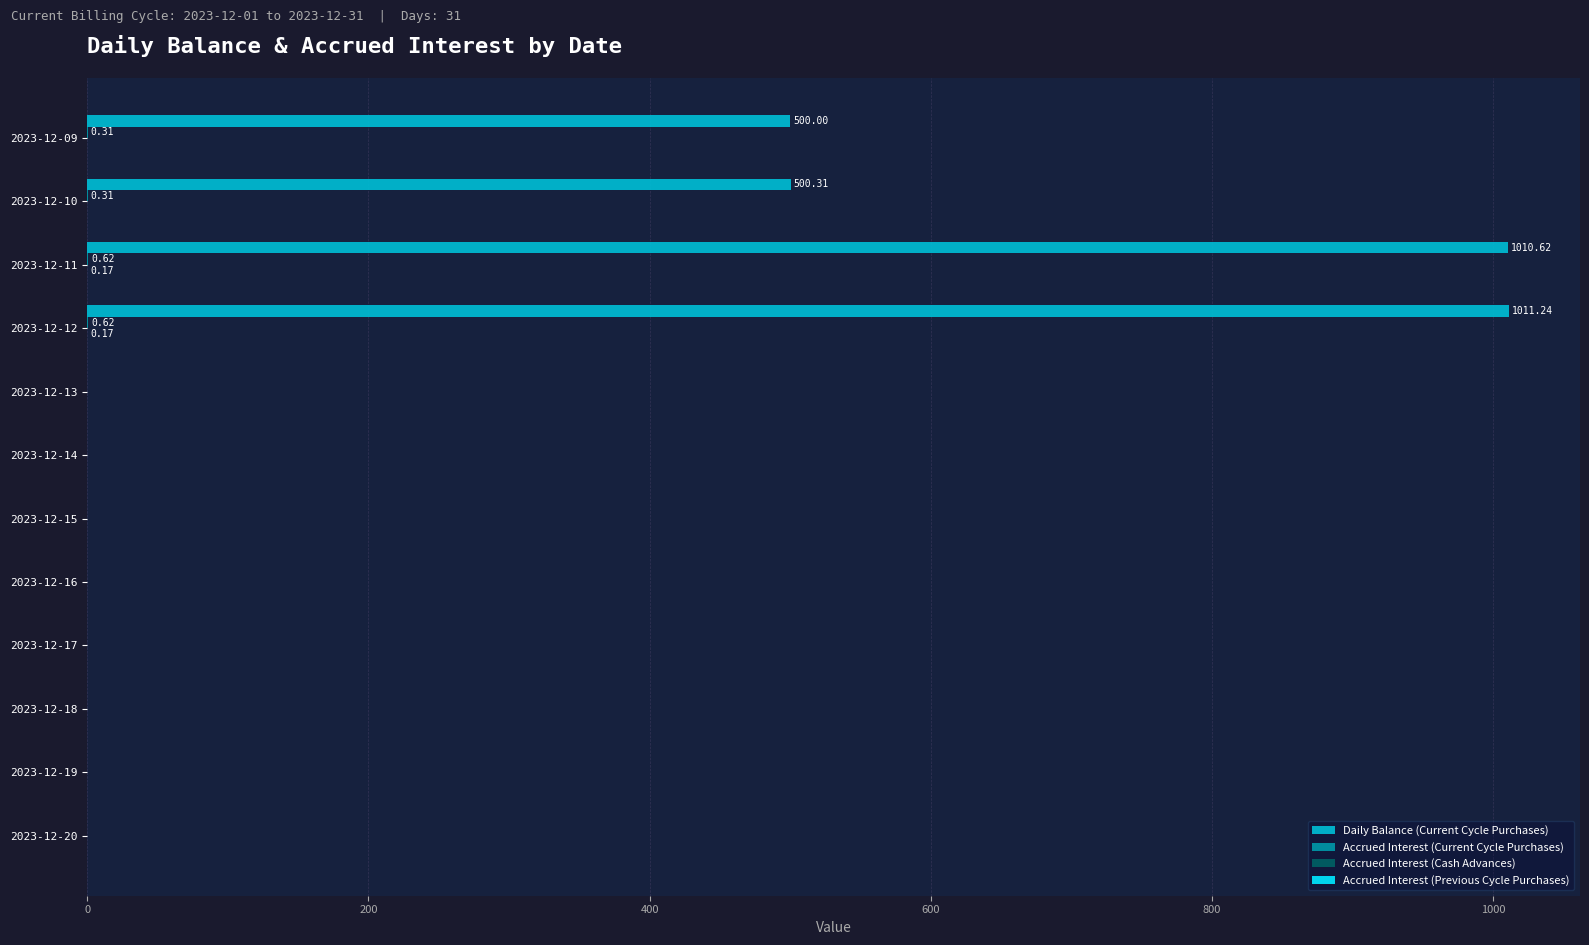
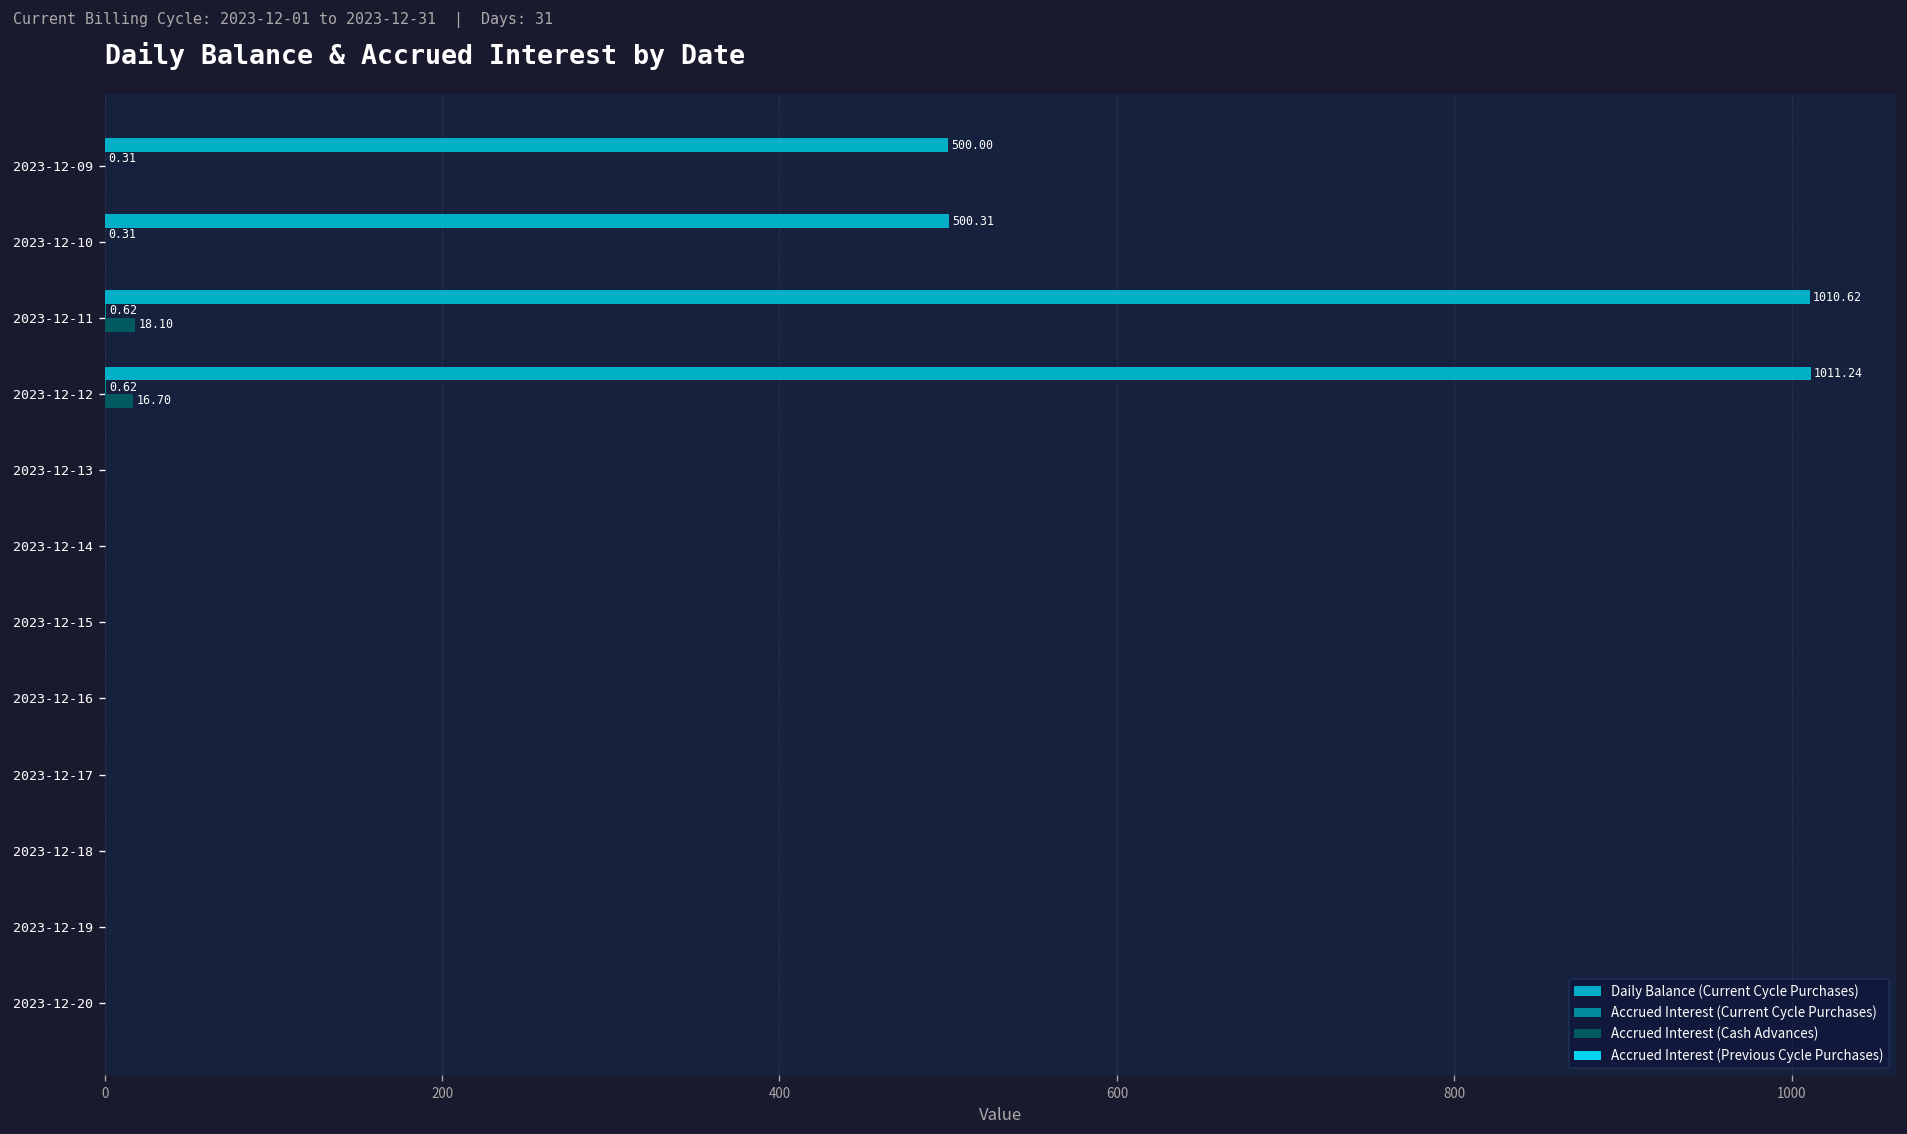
Accrued Interest (Cash Advances), 2023-12-11: 0.17 -> 18.10
Accrued Interest (Cash Advances), 2023-12-12: 0.17 -> 16.70
